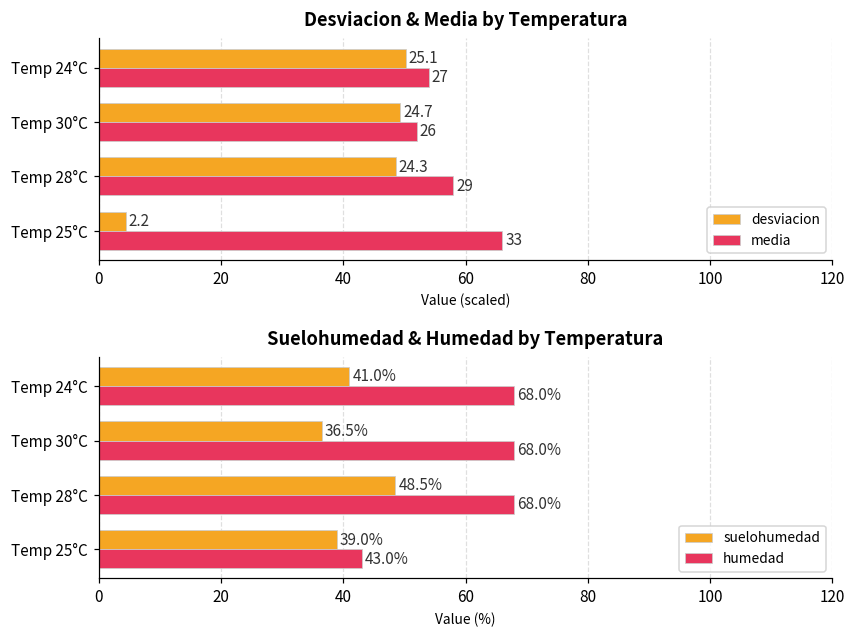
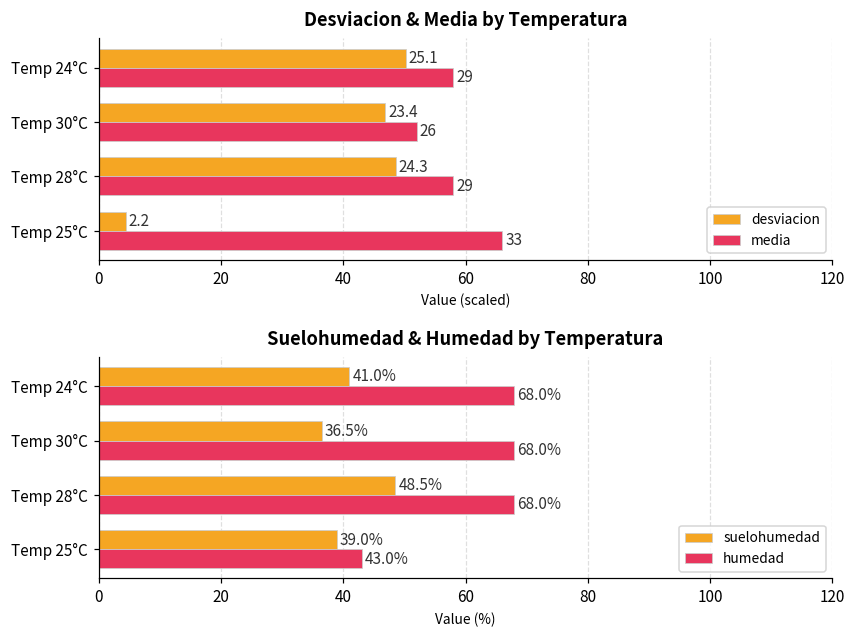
Desviacion & Media by Temperatura, media, Temp 24°C: 27 -> 29
Desviacion & Media by Temperatura, desviacion, Temp 30°C: 24.7 -> 23.4
